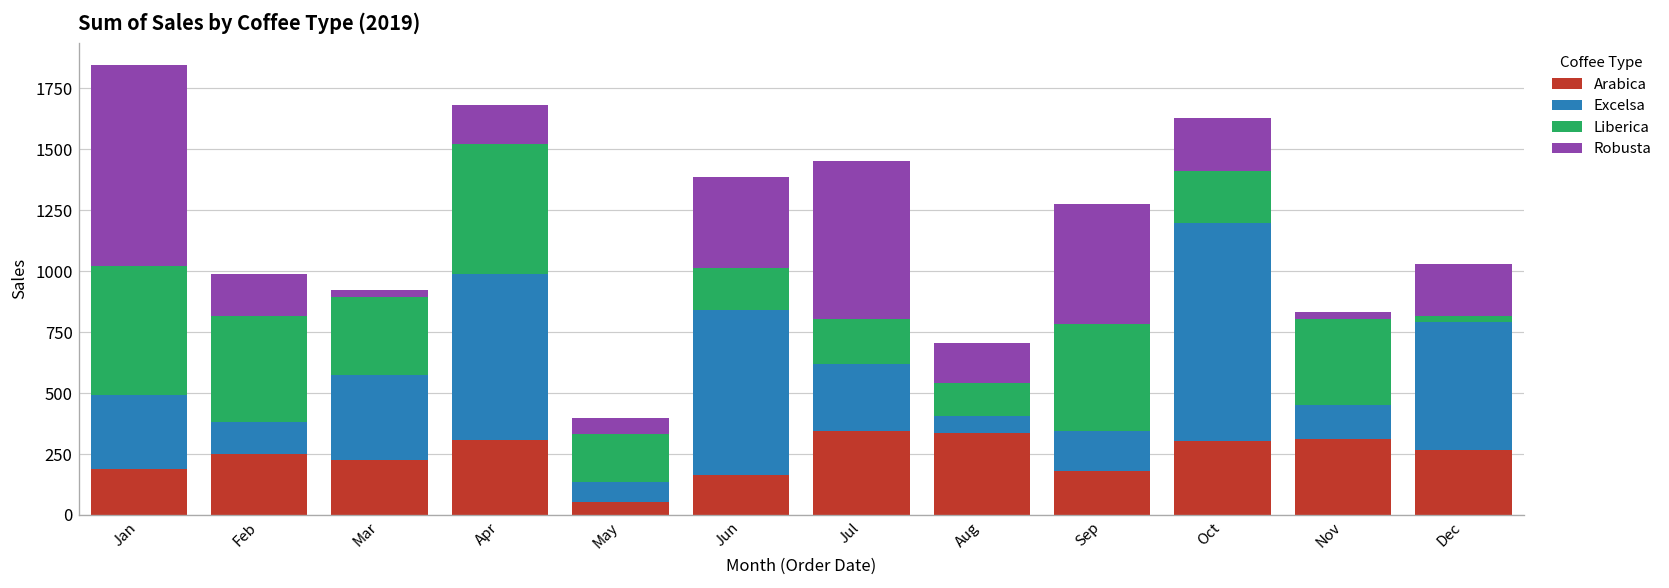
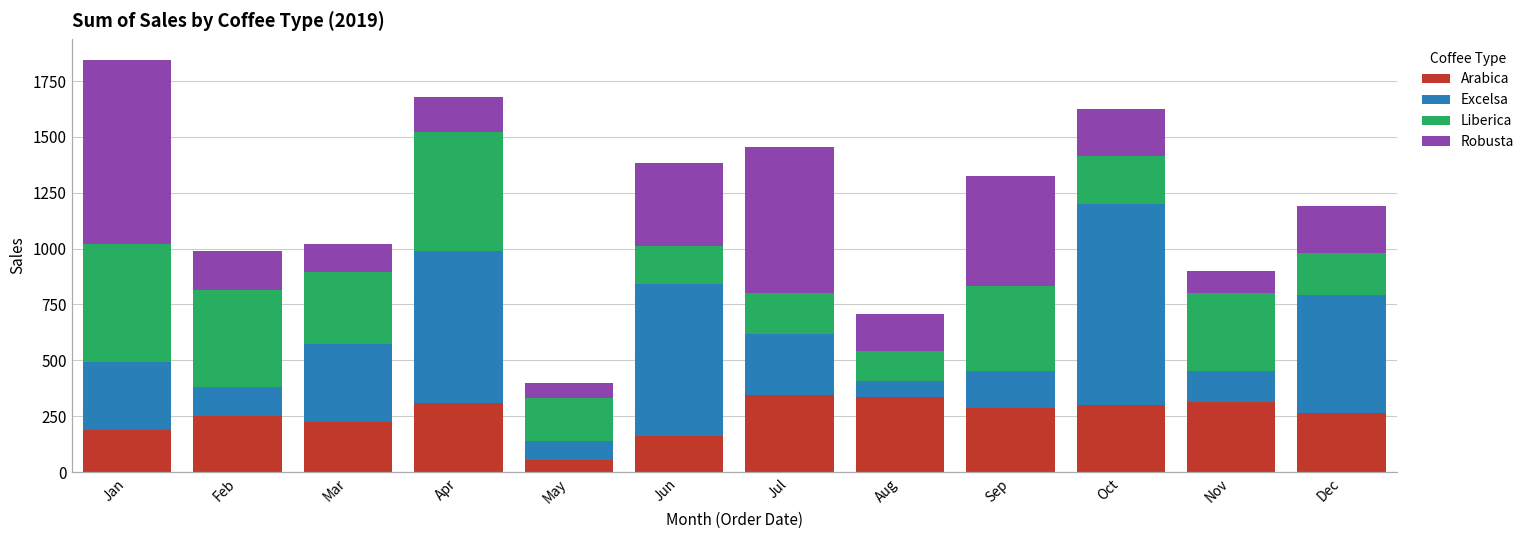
Robusta, Mar: 30 -> 130
Arabica, Sep: 180 -> 290
Liberica, Sep: 440 -> 380
Robusta, Nov: 30 -> 100
Liberica, Dec: 30 -> 190
